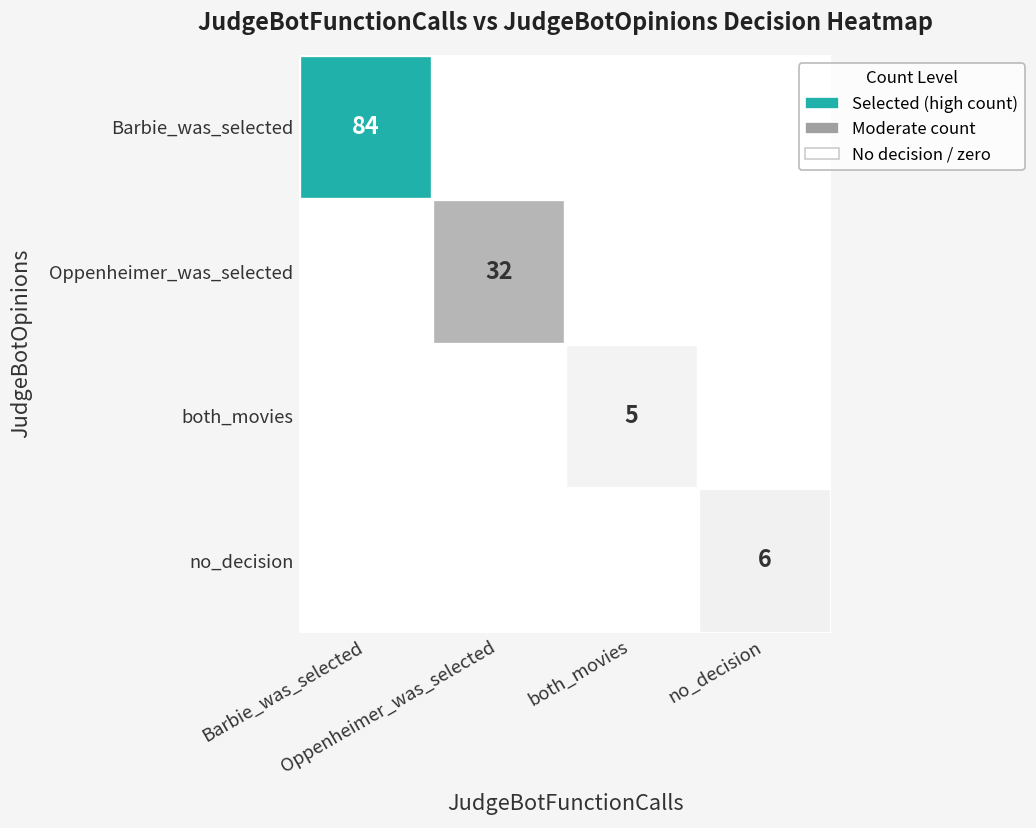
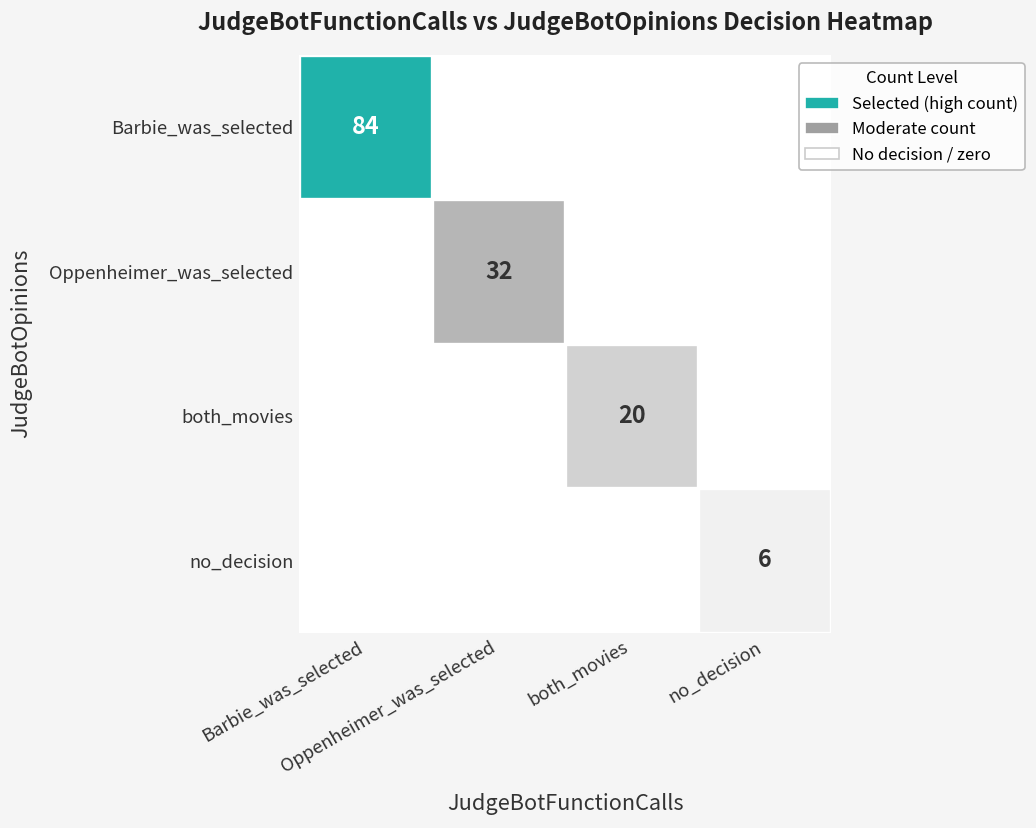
both_movies, both_movies: 5 -> 20
